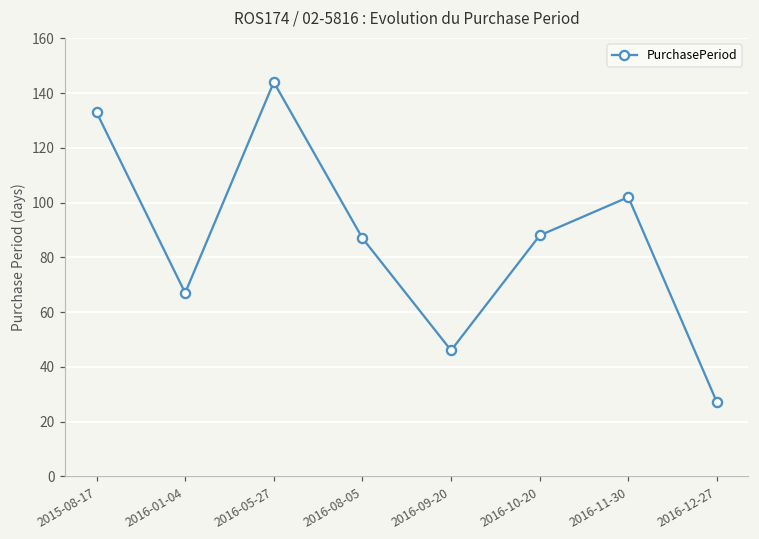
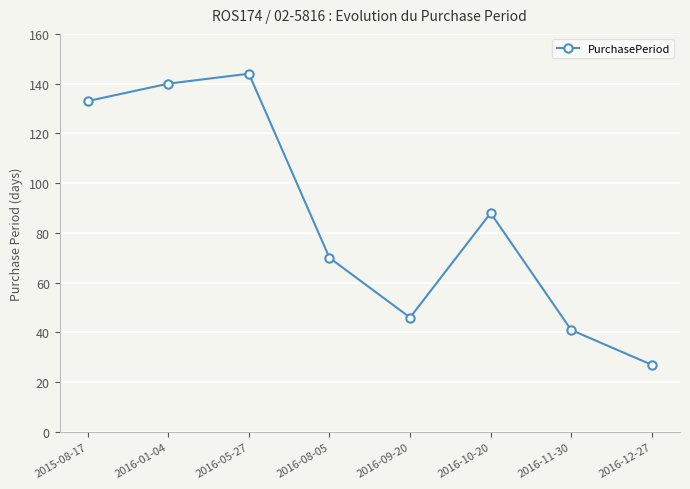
2016-01-04: 67 -> 140
2016-08-05: 87 -> 70
2016-11-30: 102 -> 41
